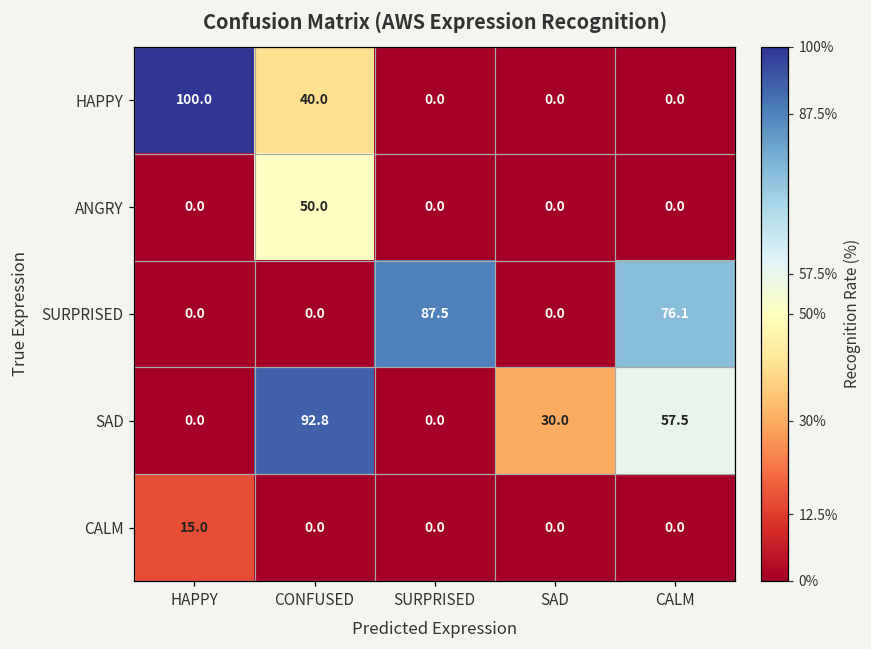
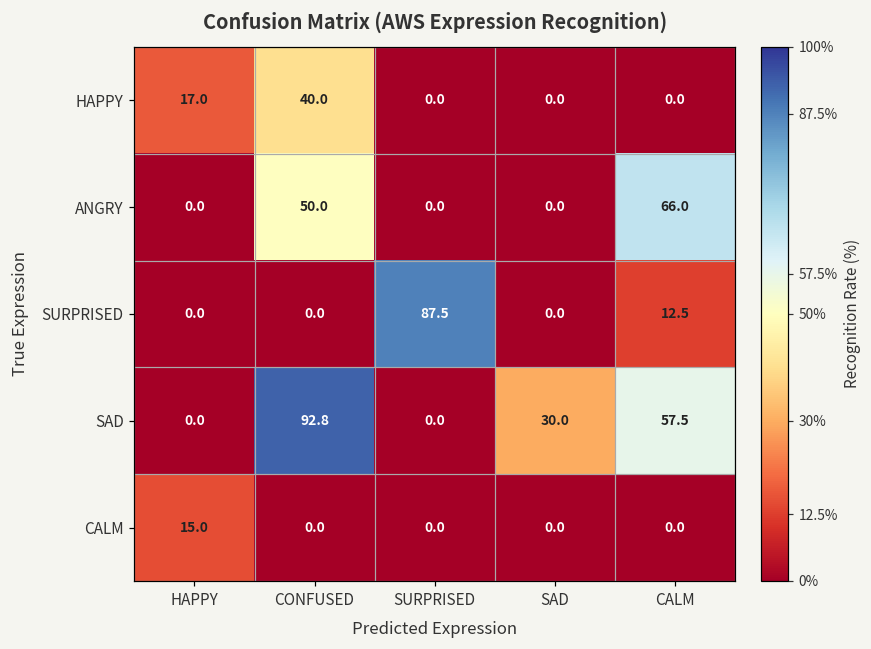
HAPPY, HAPPY: 100.0 -> 17.0
ANGRY, CALM: 0.0 -> 66.0
SURPRISED, CALM: 76.1 -> 12.5
